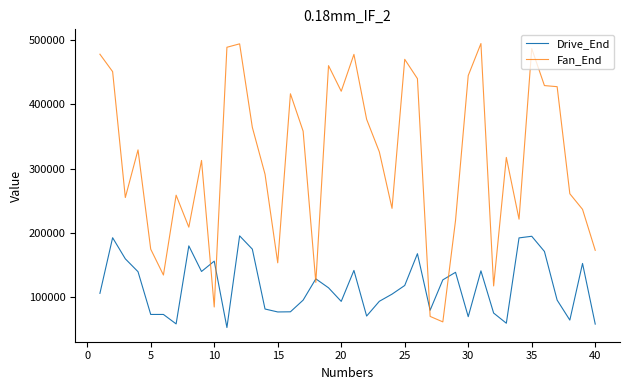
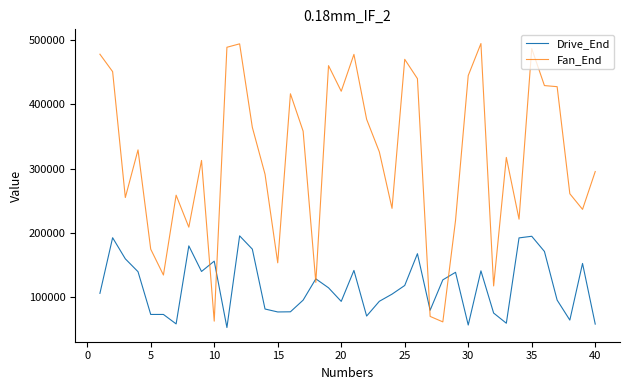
Fan_End, 10: 80000 -> 60000
Drive_End, 30: 70000 -> 60000
Fan_End, 40: 170000 -> 300000
